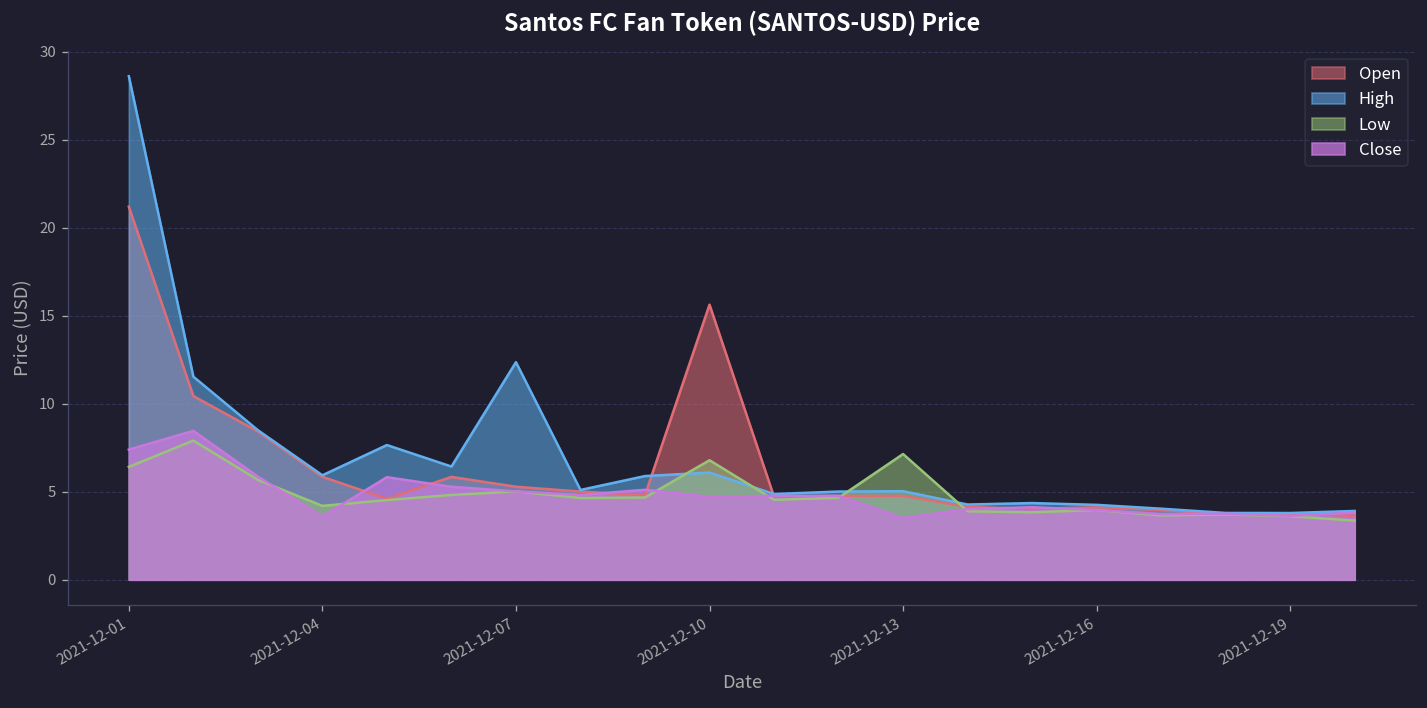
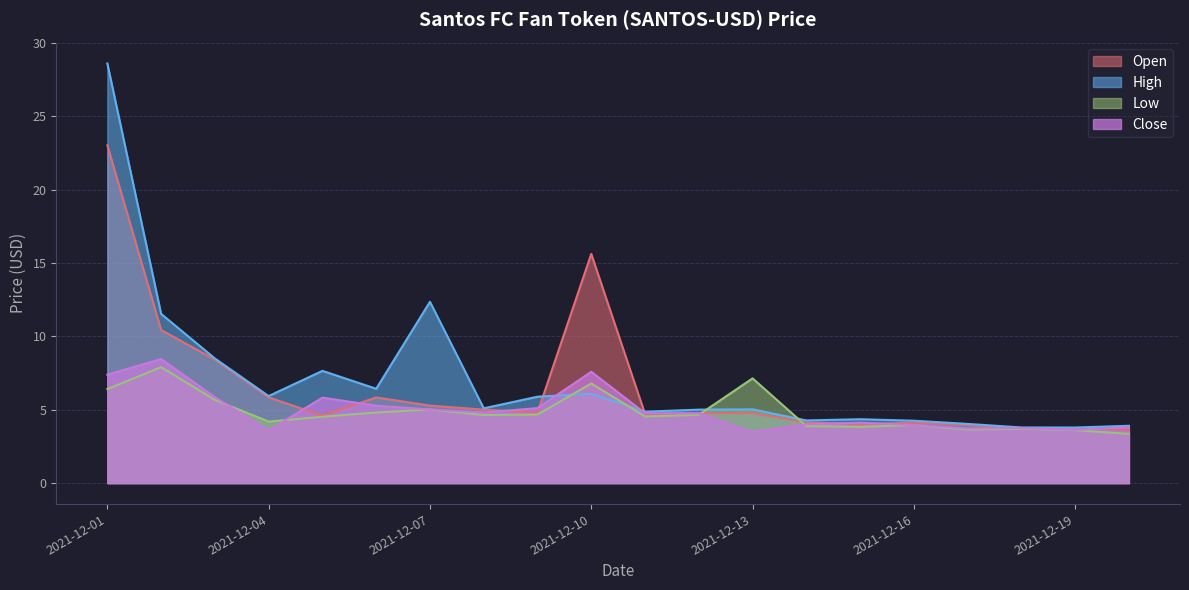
Open, 2021-12-01: 21.2 -> 23.0
Close, 2021-12-10: 4.7 -> 7.6
